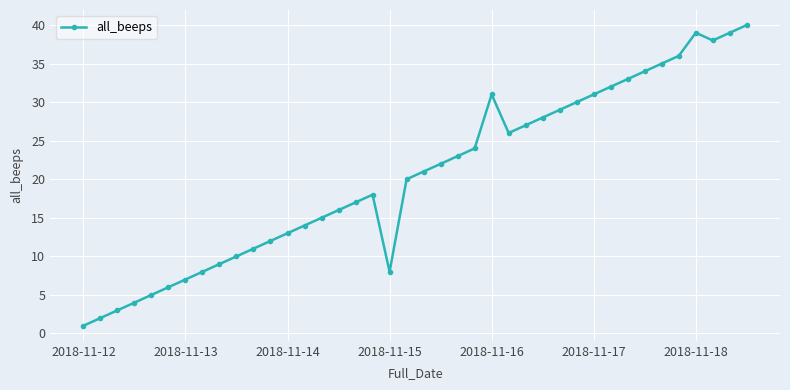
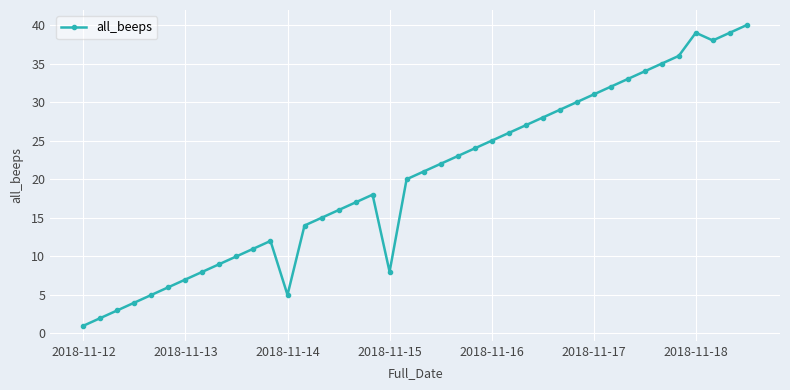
2018-11-14: 13 -> 5
2018-11-16: 31 -> 25
